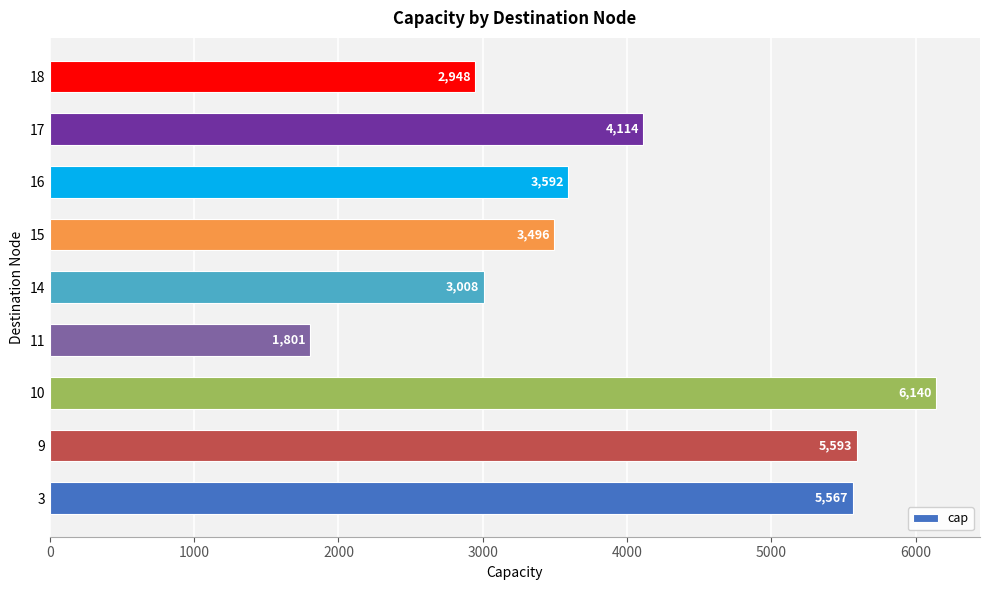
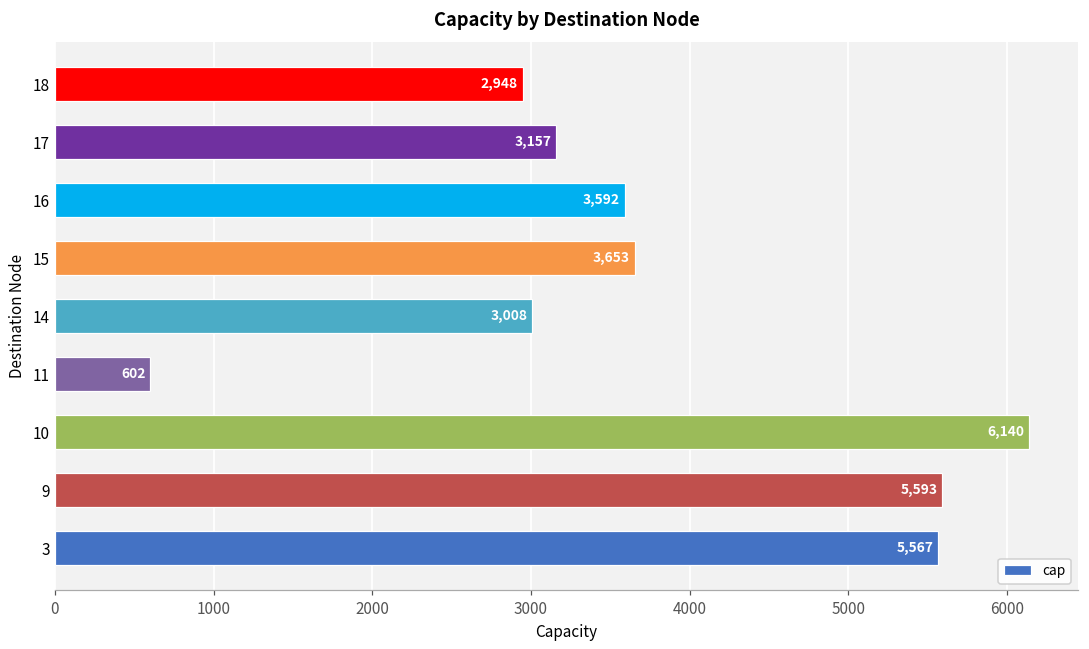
17: 4,114 -> 3,157
15: 3,496 -> 3,653
11: 1,801 -> 602
